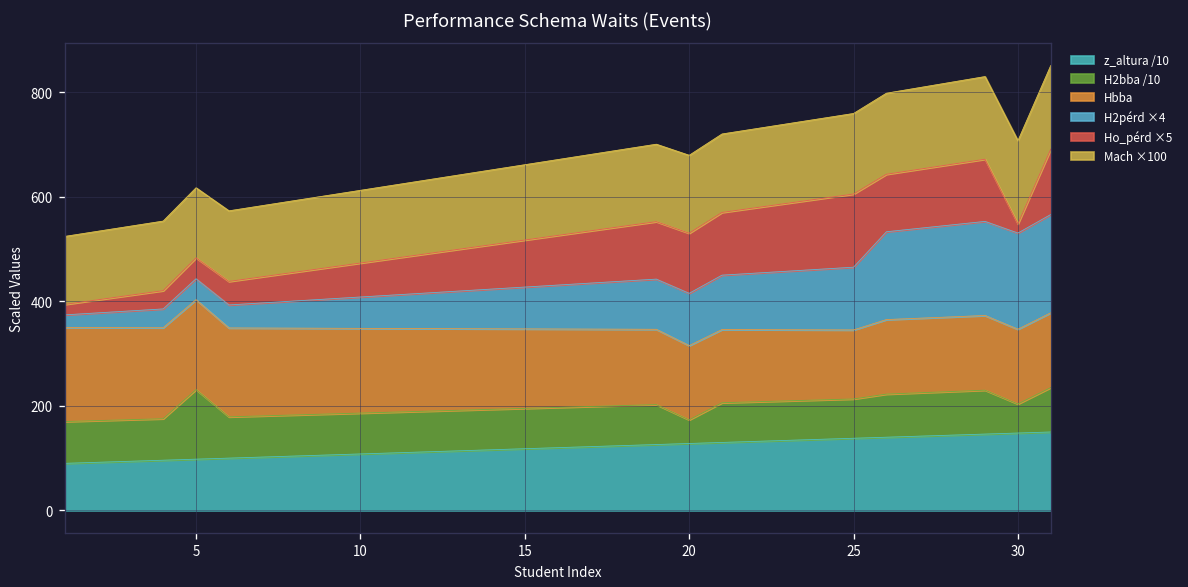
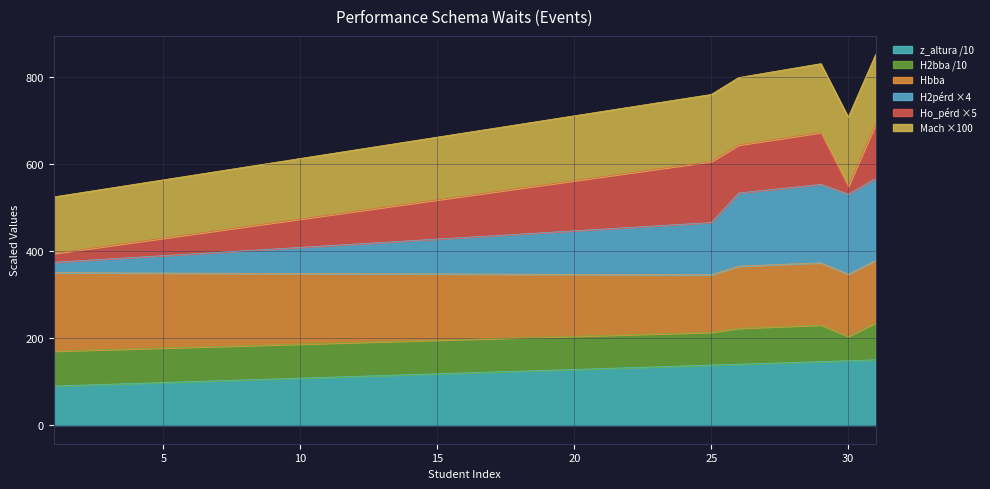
H2bba /10, 5: 130 -> 80
H2bba /10, 20: 50 -> 80
